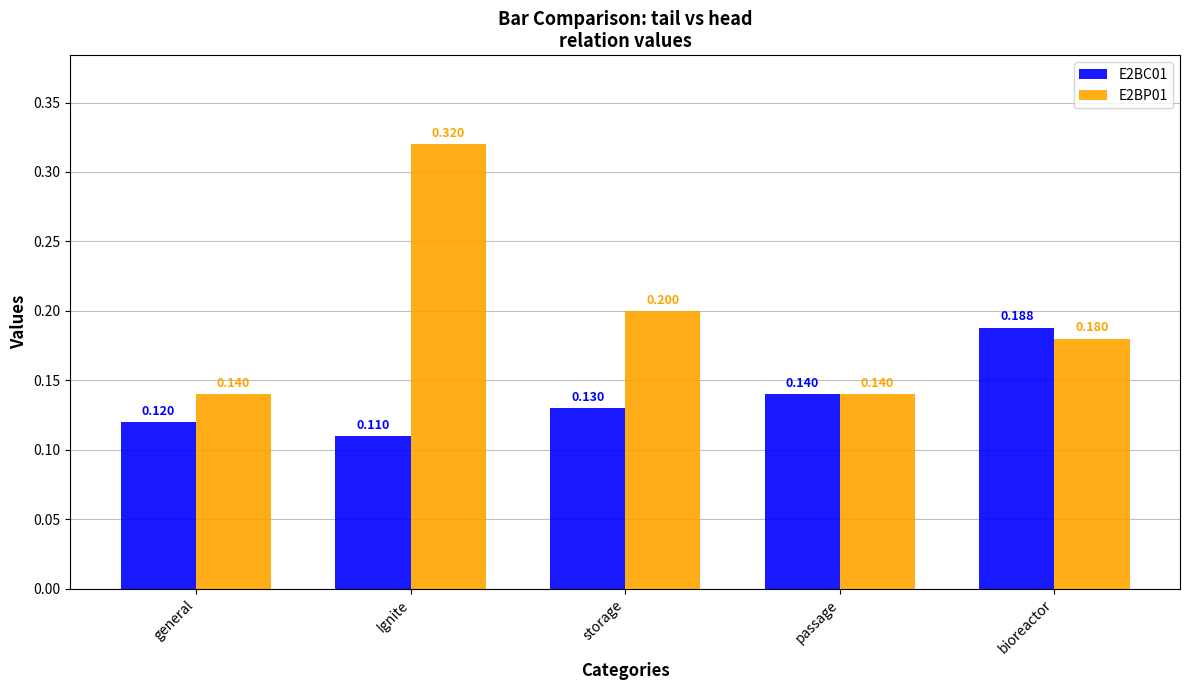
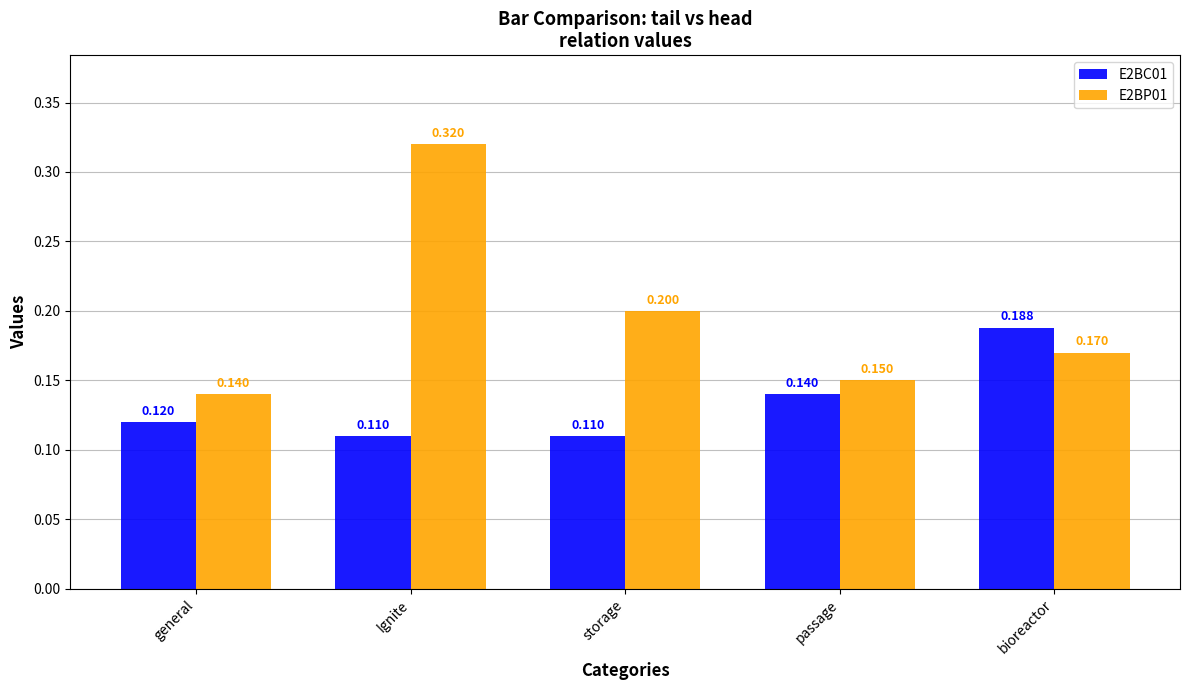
E2BC01, storage: 0.130 -> 0.110
E2BP01, passage: 0.140 -> 0.150
E2BP01, bioreactor: 0.180 -> 0.170
